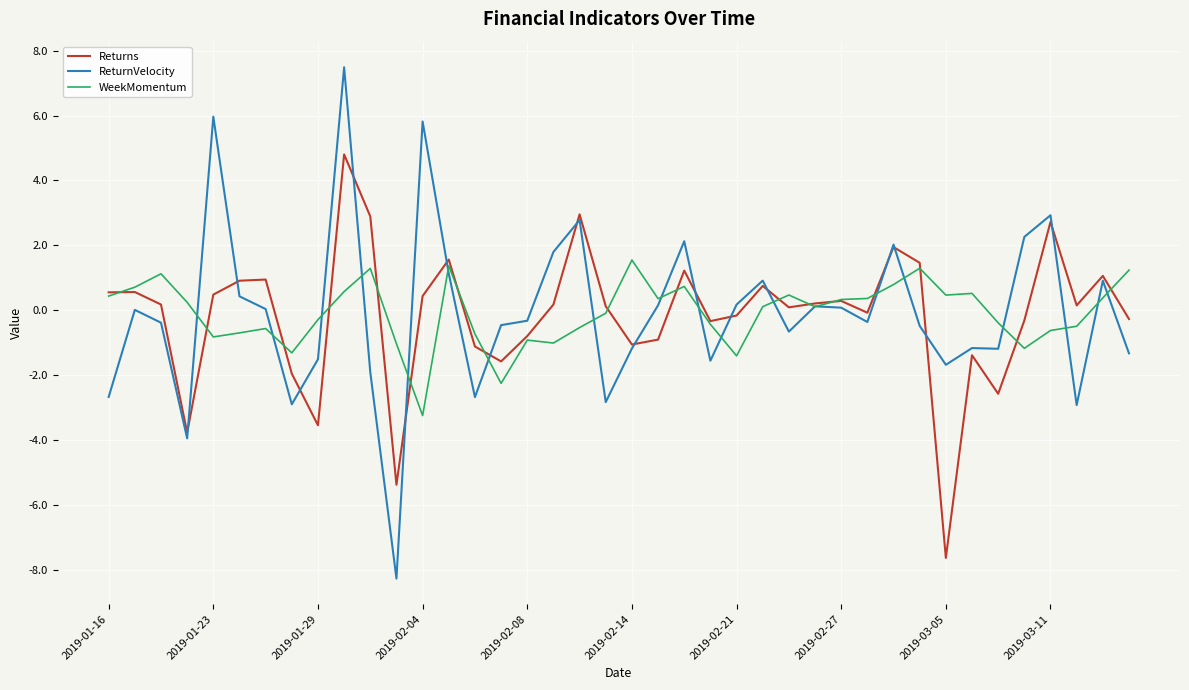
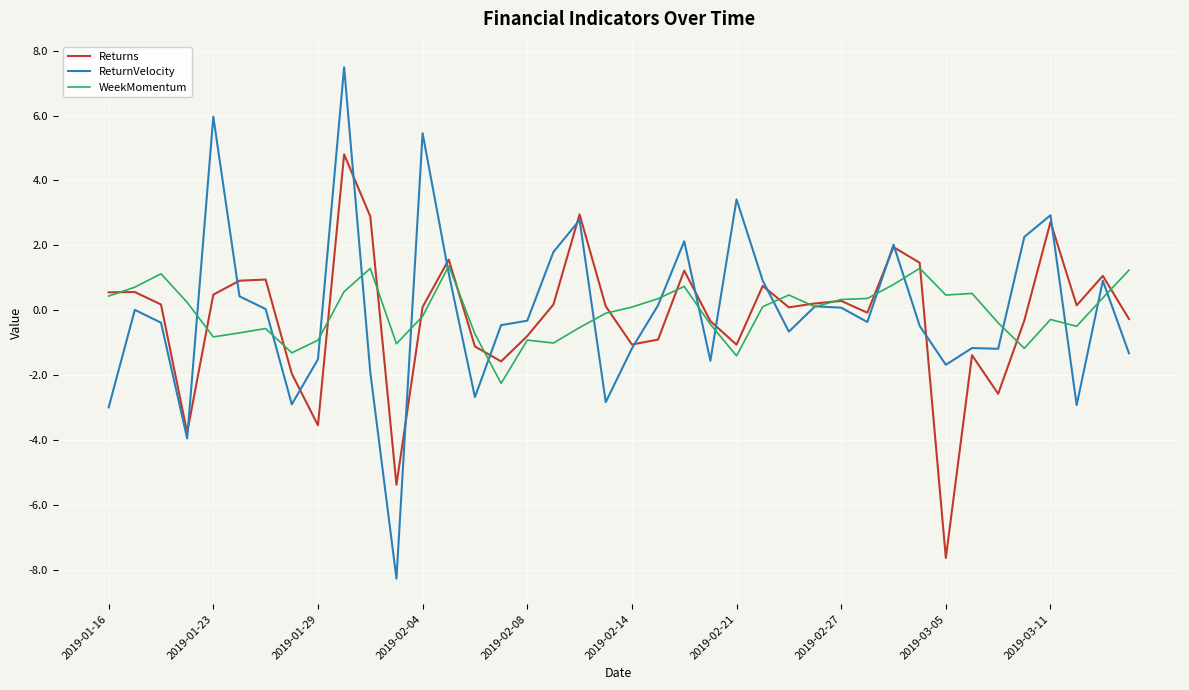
ReturnVelocity, 2019-01-16: -2.7 -> -3.0
WeekMomentum, 2019-01-29: -0.3 -> -0.9
Returns, 2019-02-04: 0.4 -> 0.1
ReturnVelocity, 2019-02-04: 5.8 -> 5.5
WeekMomentum, 2019-02-04: -3.2 -> -0.2
WeekMomentum, 2019-02-14: 1.5 -> 0.1
Returns, 2019-02-21: -0.2 -> -1.1
ReturnVelocity, 2019-02-21: 0.2 -> 3.4
WeekMomentum, 2019-03-11: -0.6 -> -0.3
